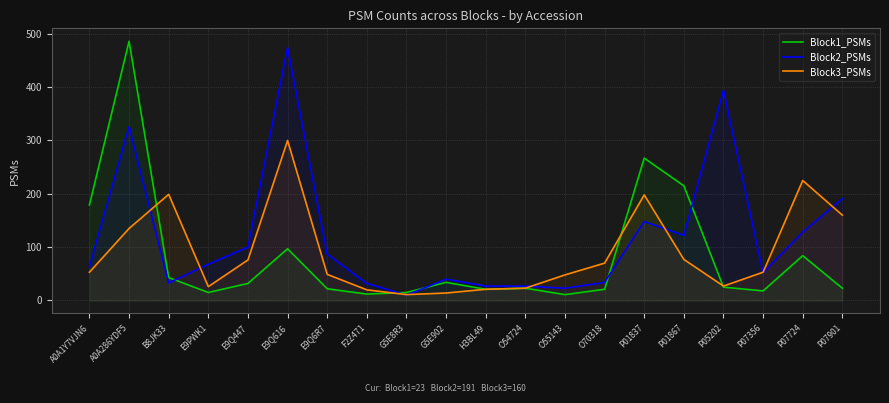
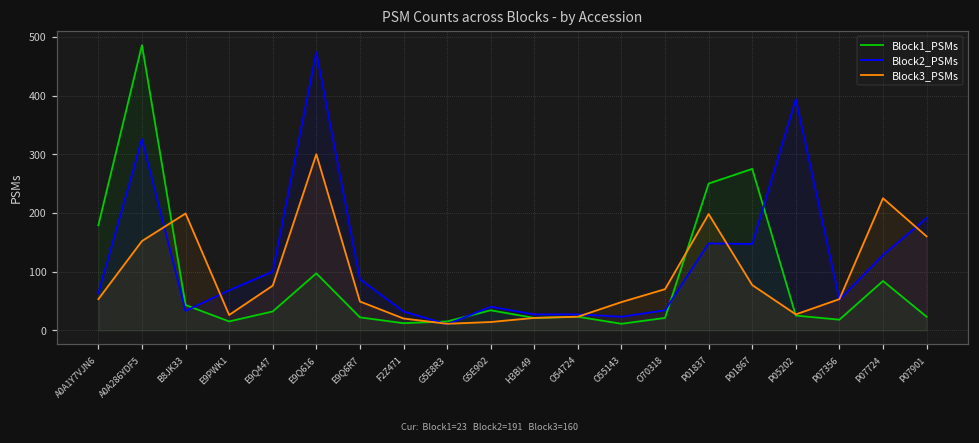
Block3_PSMs, A0A286YDF5: 140 -> 150
Block1_PSMs, P01837: 270 -> 250
Block1_PSMs, P01867: 220 -> 280
Block2_PSMs, P01867: 120 -> 150
